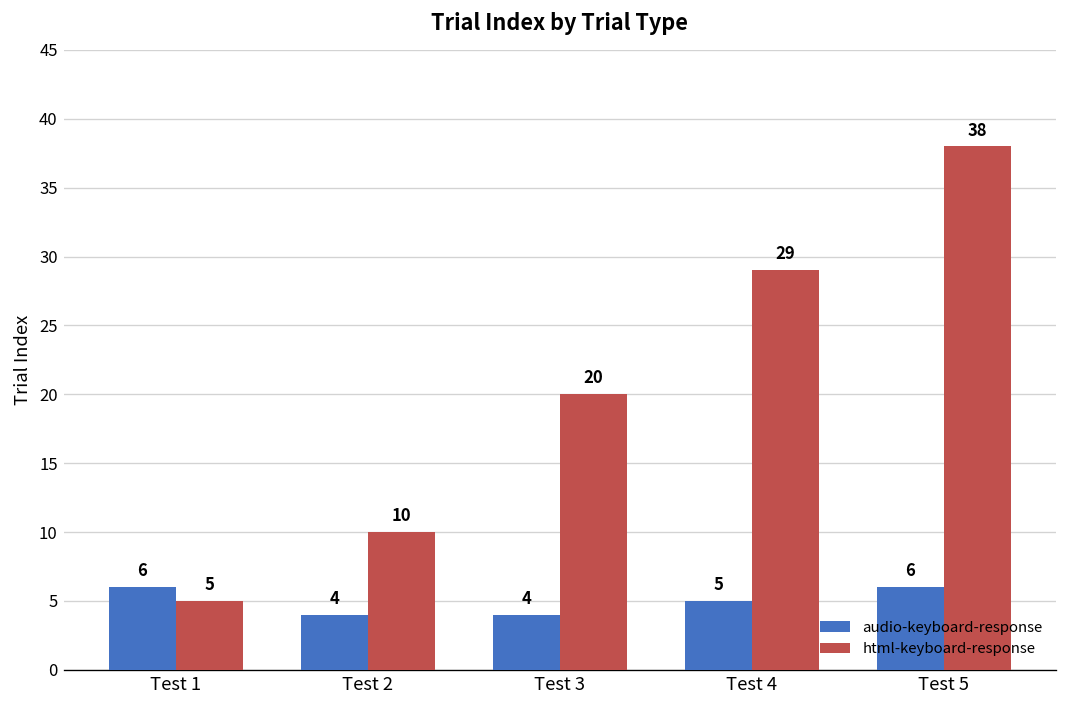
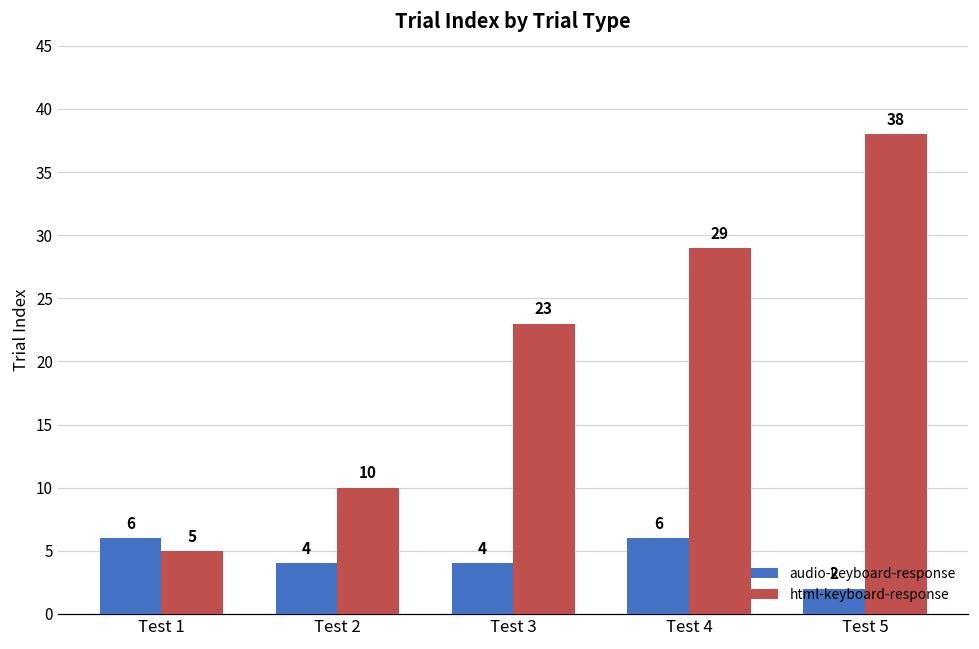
html-keyboard-response, Test 3: 20 -> 23
audio-keyboard-response, Test 4: 5 -> 6
audio-keyboard-response, Test 5: 6 -> 2
